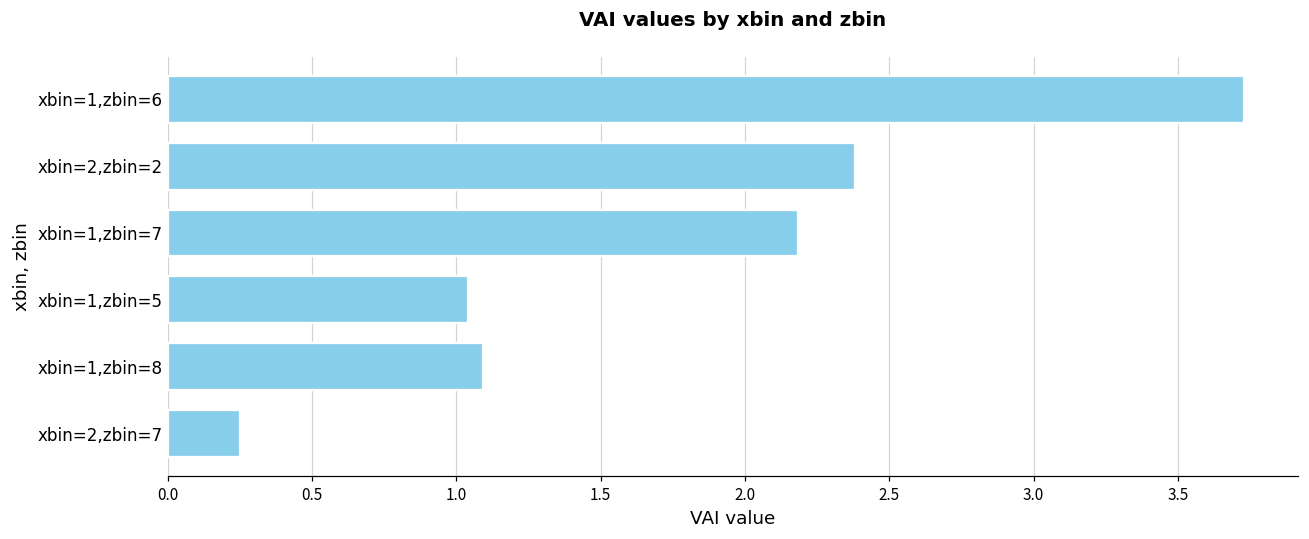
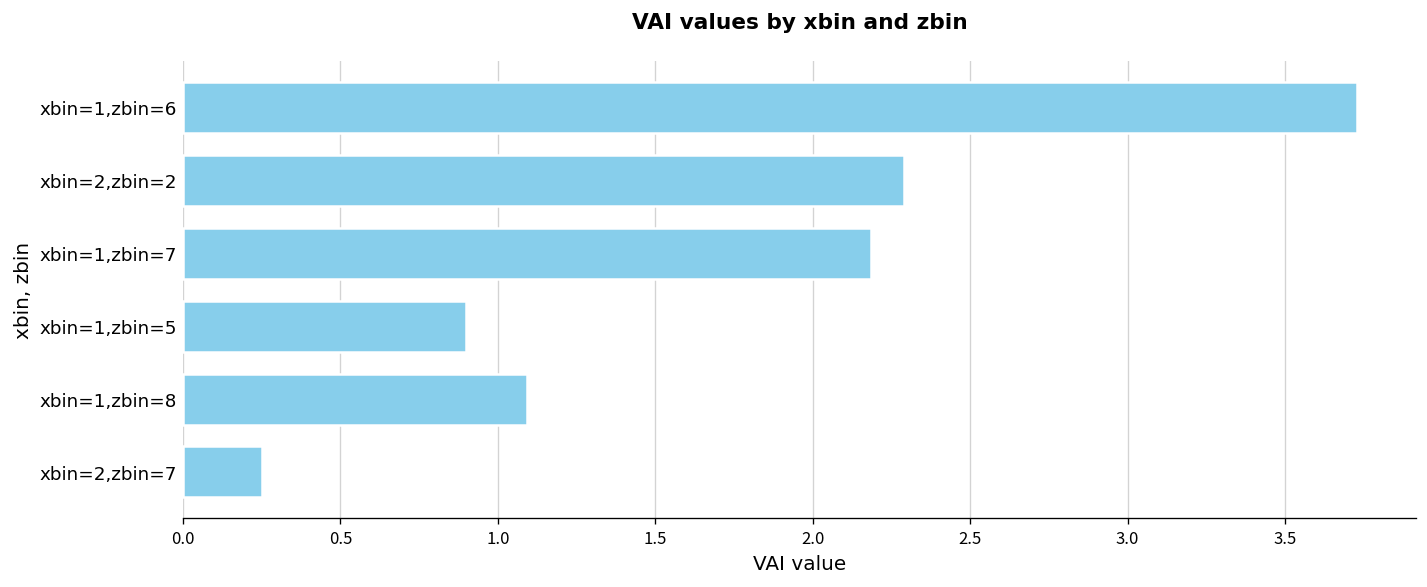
xbin=2,zbin=2: 2.38 -> 2.29
xbin=1,zbin=5: 1.04 -> 0.90
